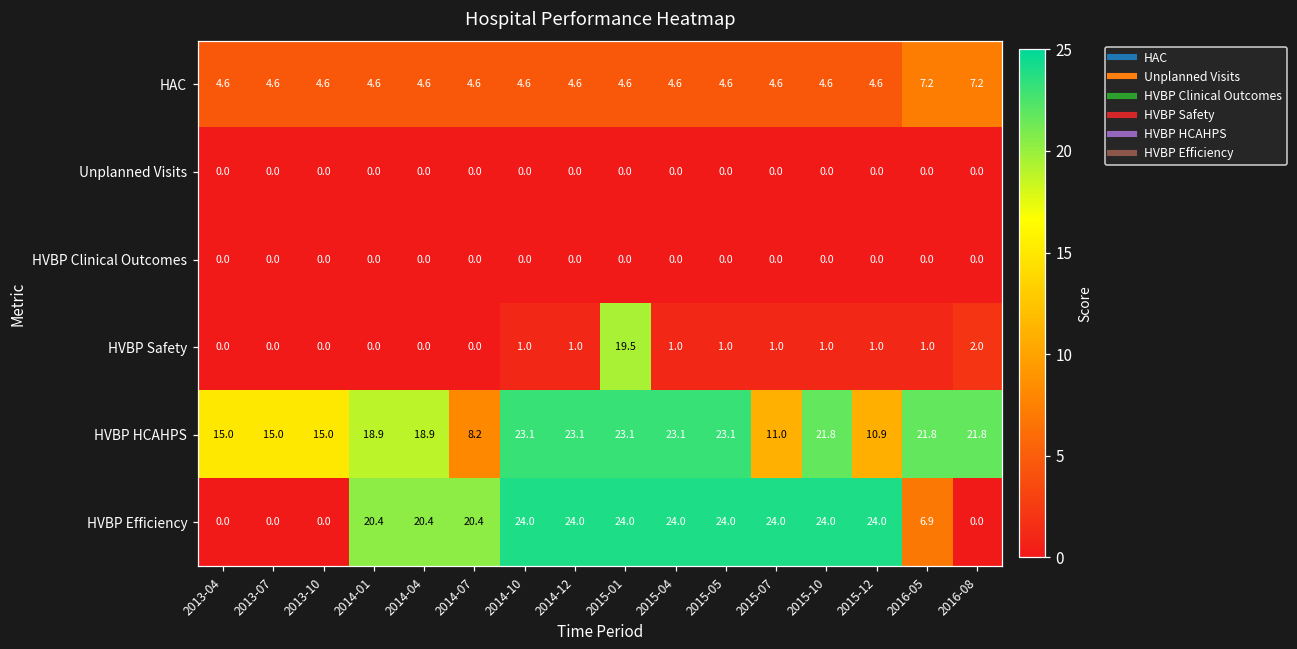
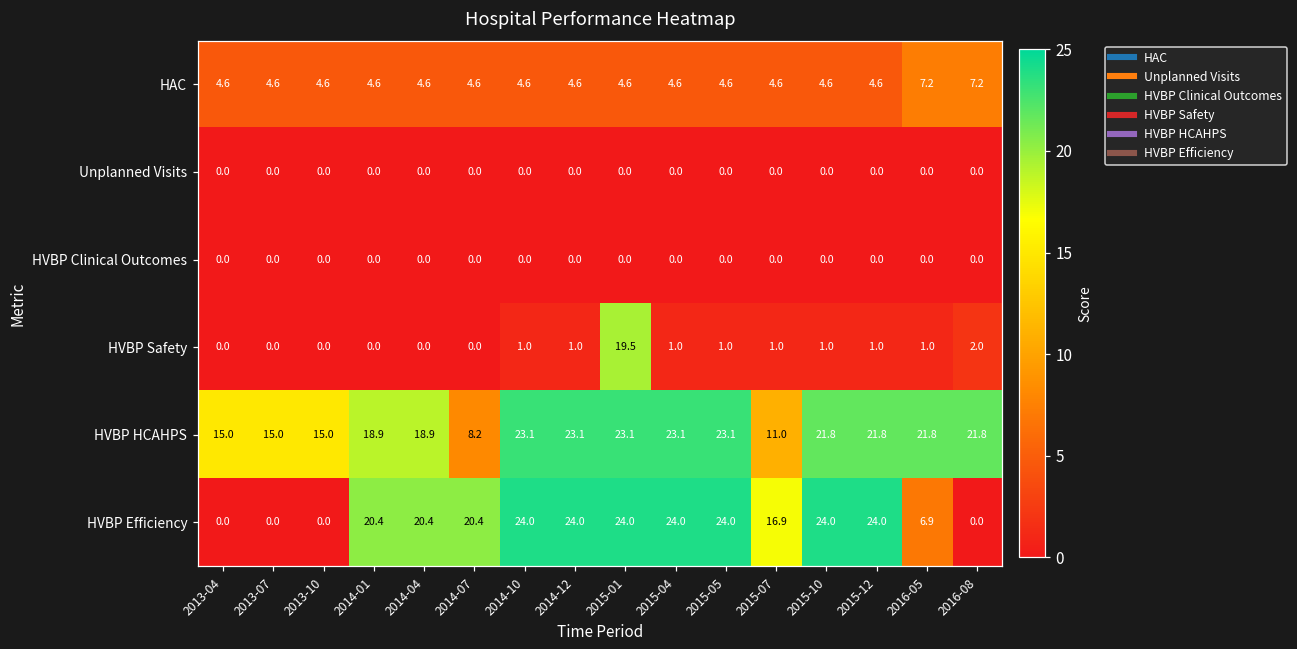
HVBP HCAHPS, 2015-12: 10.9 -> 21.8
HVBP Efficiency, 2015-07: 24.0 -> 16.9
